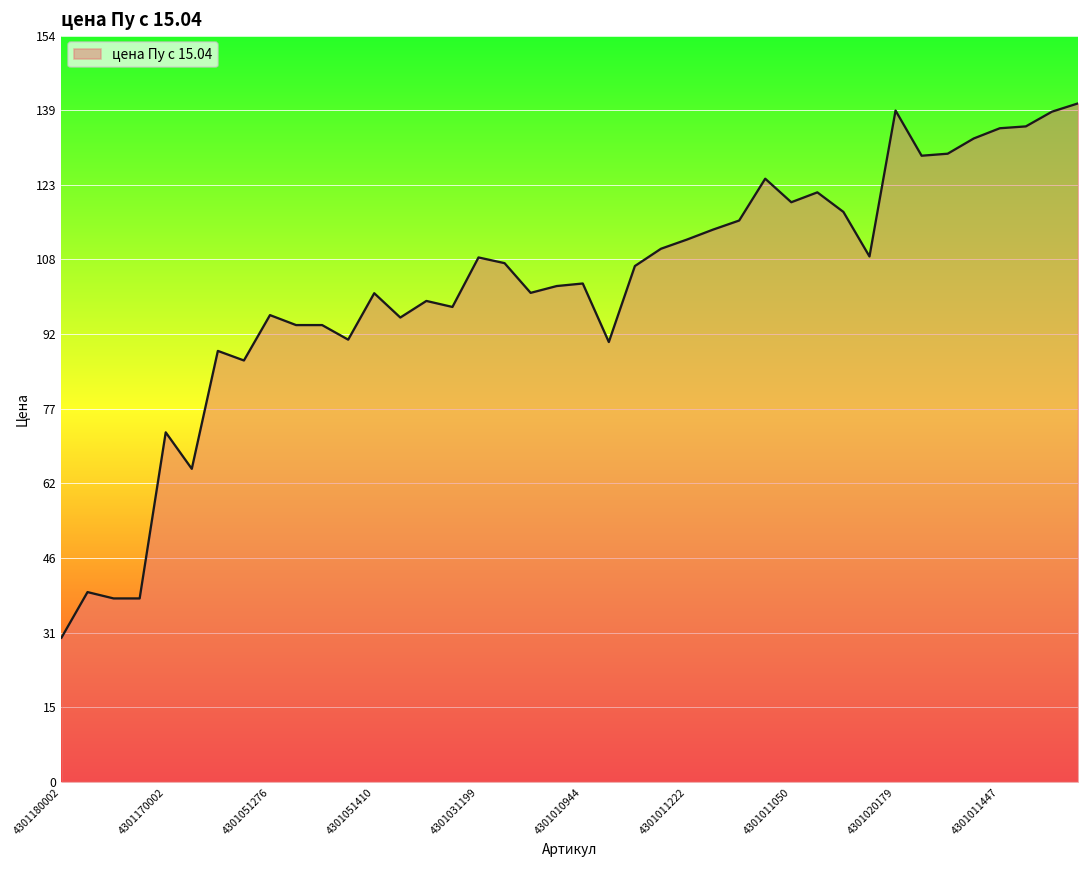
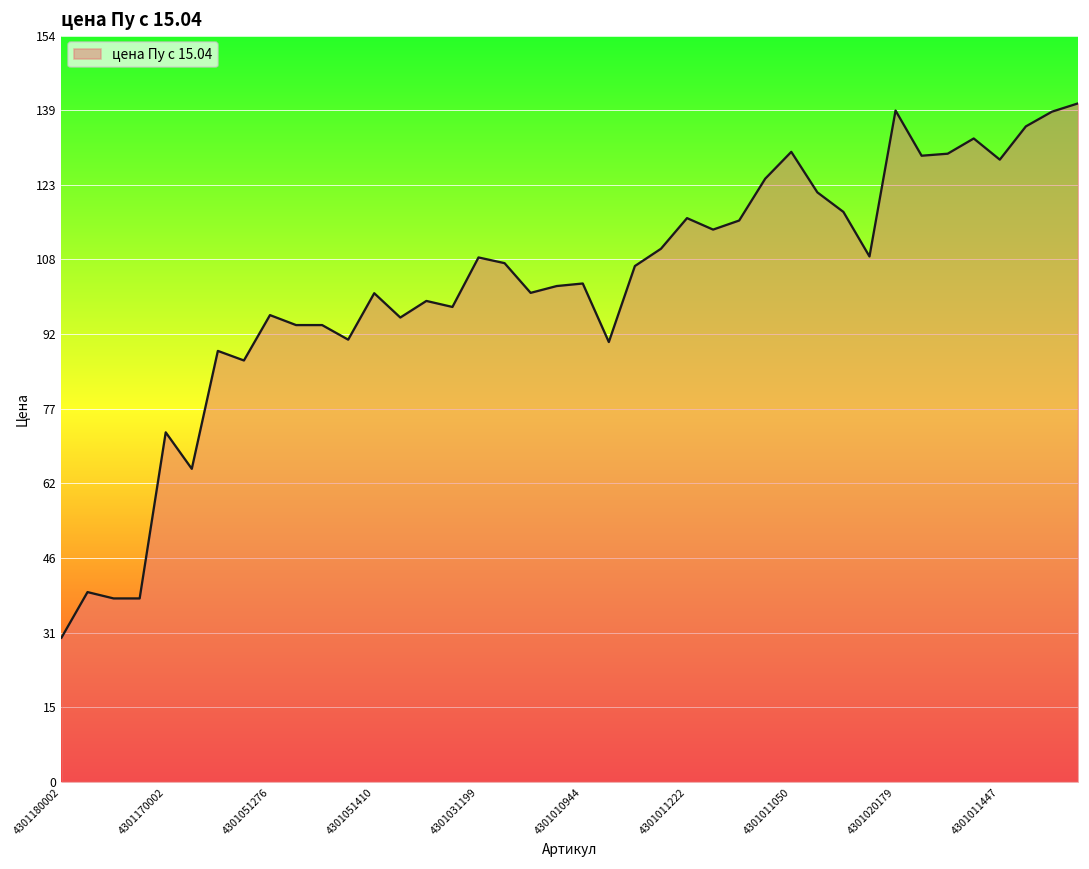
4301011222: 112 -> 116
4301011050: 120 -> 130
4301011447: 135 -> 128
